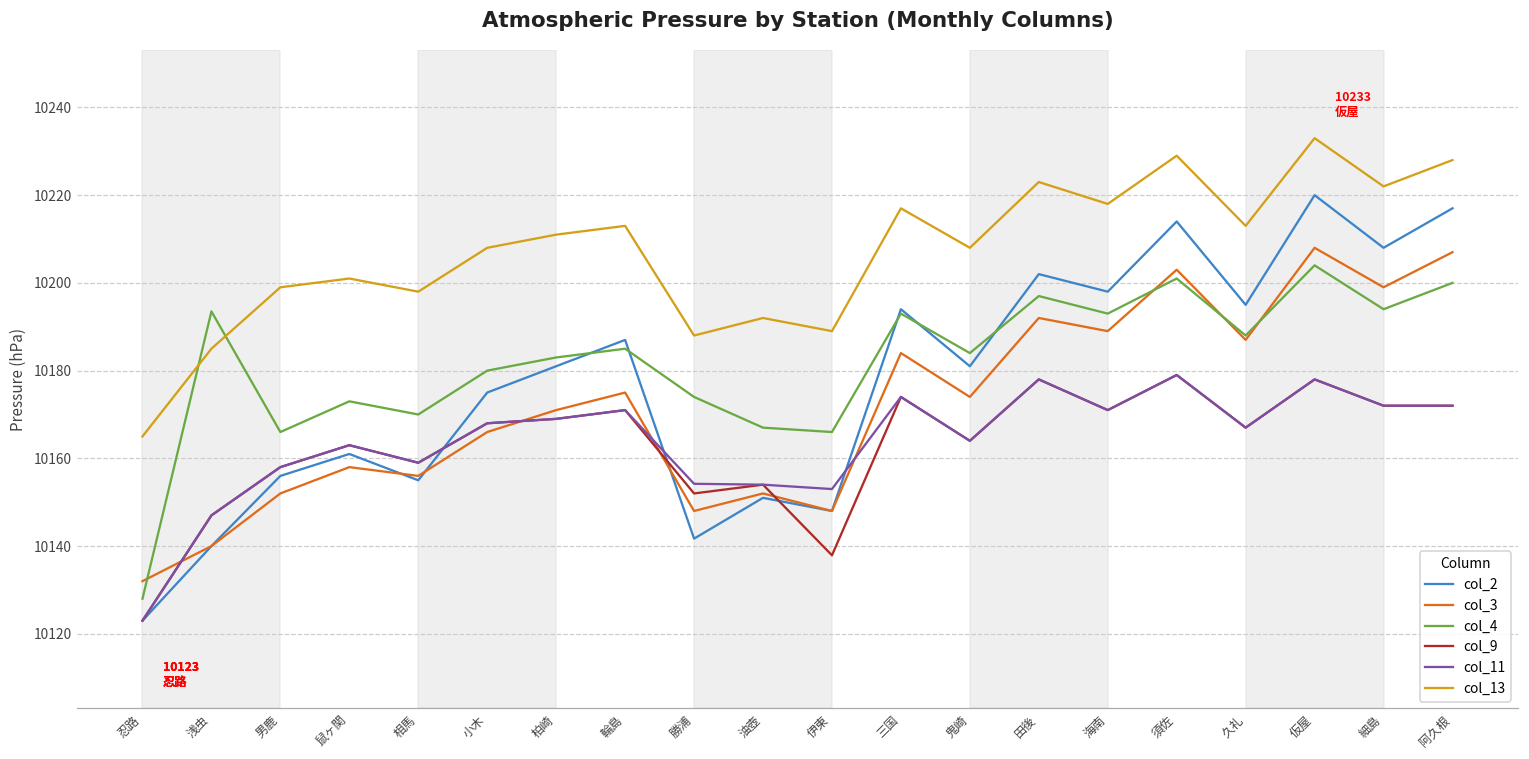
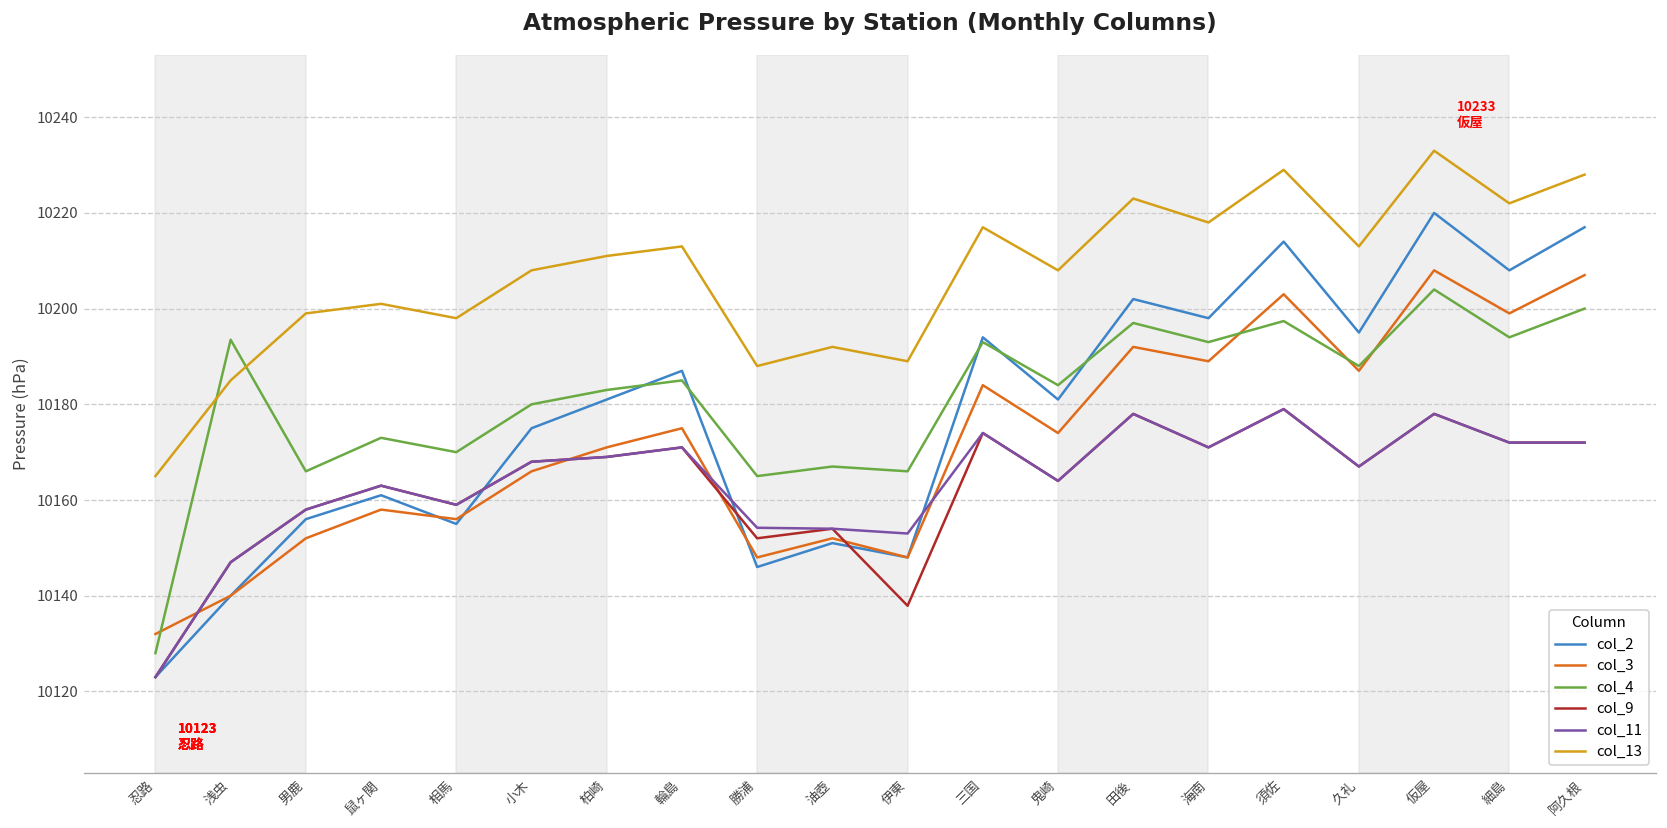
col_2, 勝浦: 10142 -> 10146
col_4, 勝浦: 10174 -> 10165
col_4, 須佐: 10201 -> 10197
